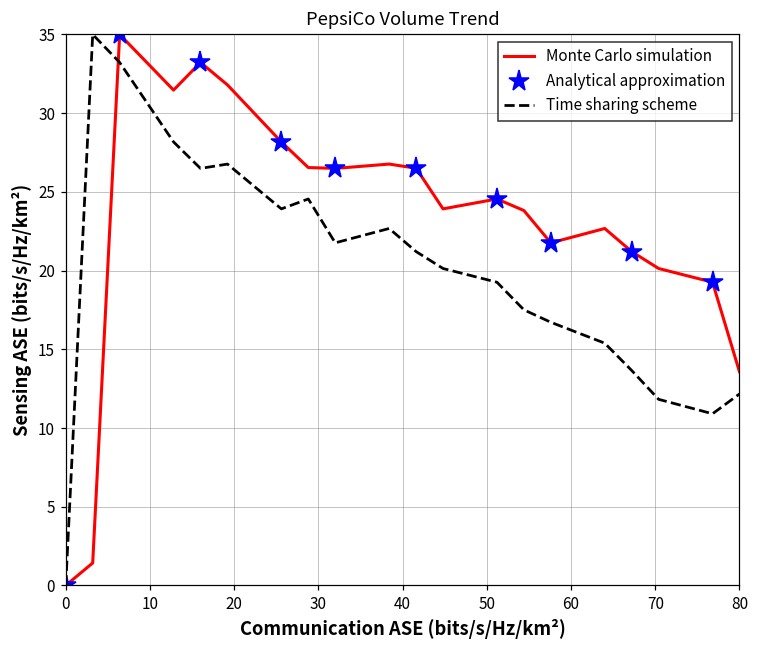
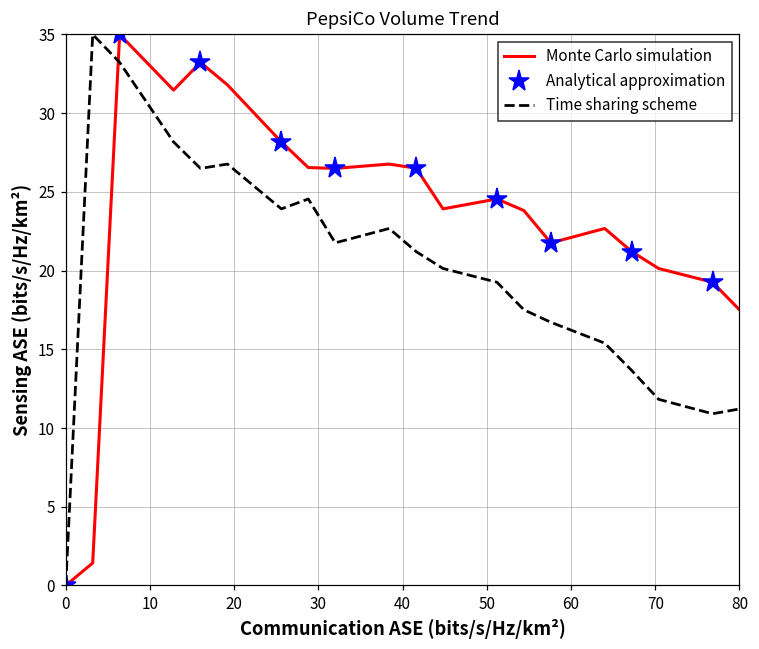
Monte Carlo simulation, 80: 13.6 -> 17.5
Time sharing scheme, 80: 12.2 -> 11.2
